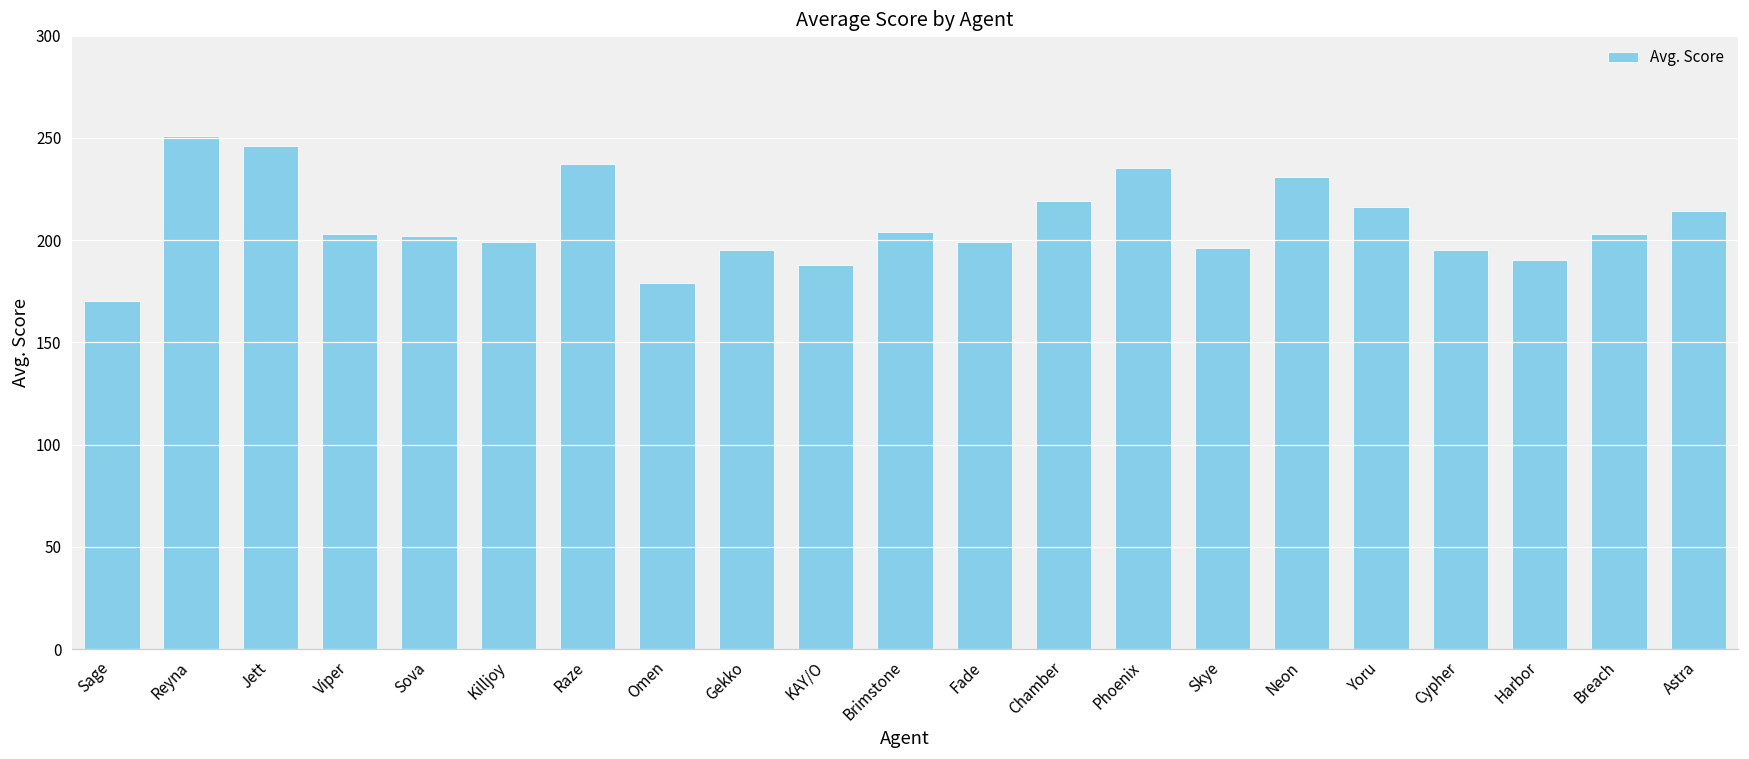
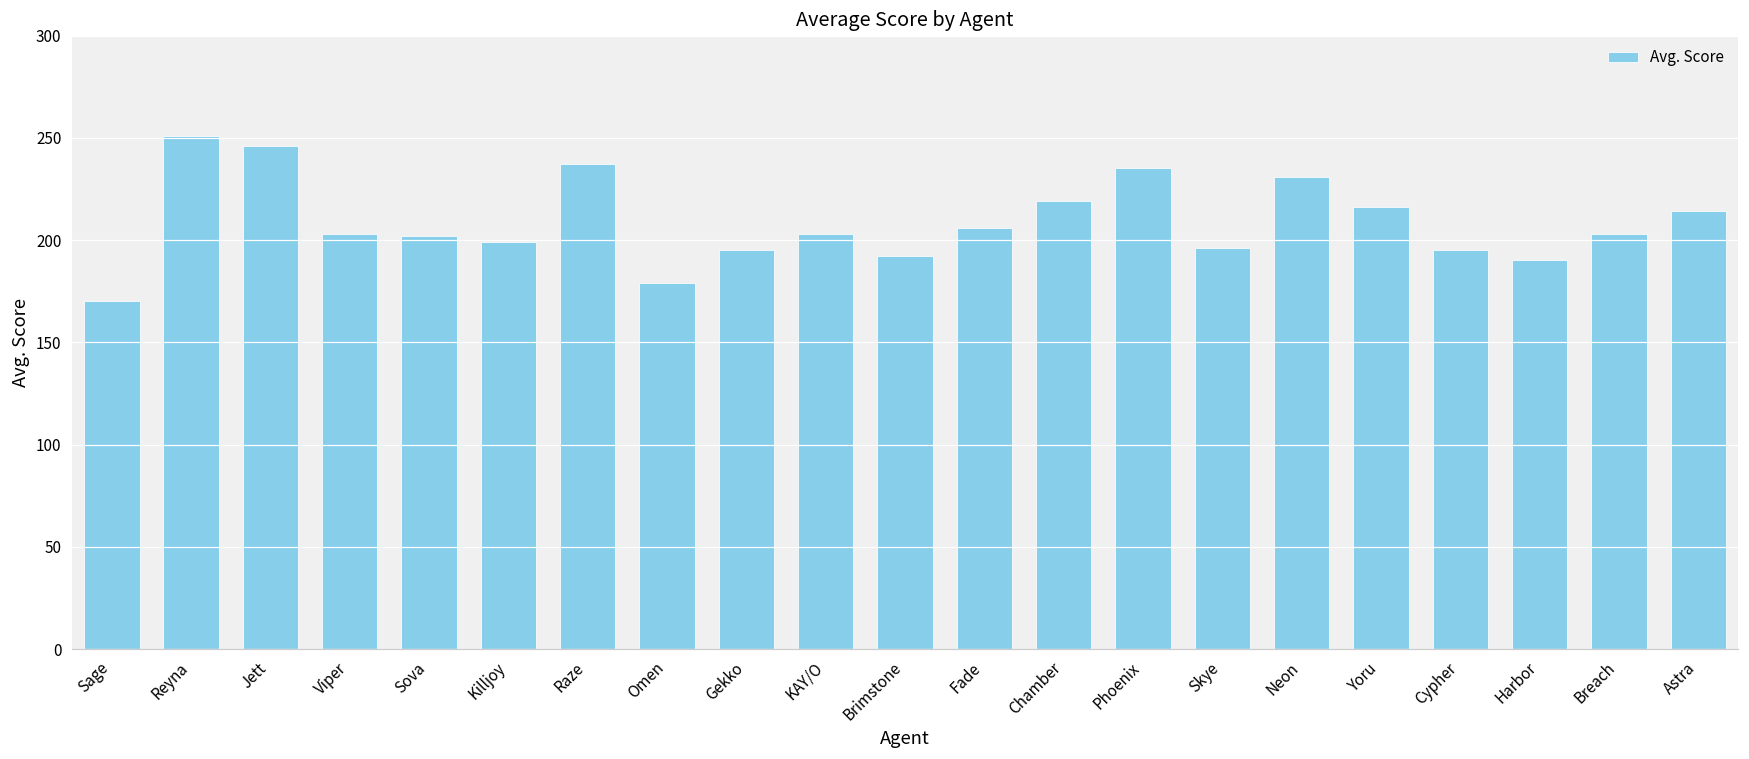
KAY/O: 188 -> 203
Brimstone: 204 -> 192
Fade: 199 -> 206
